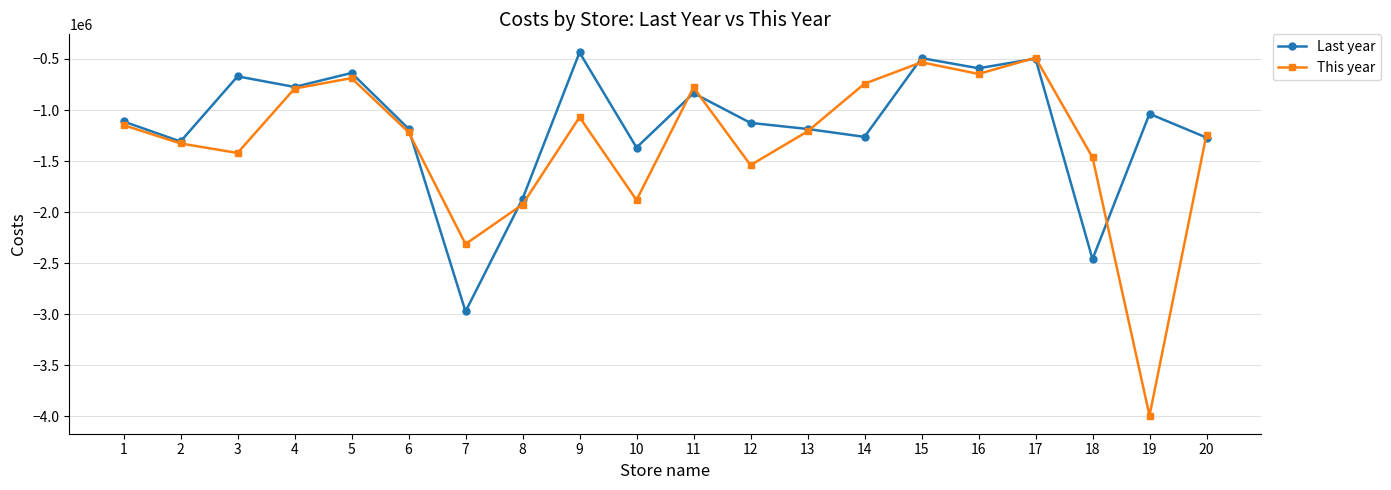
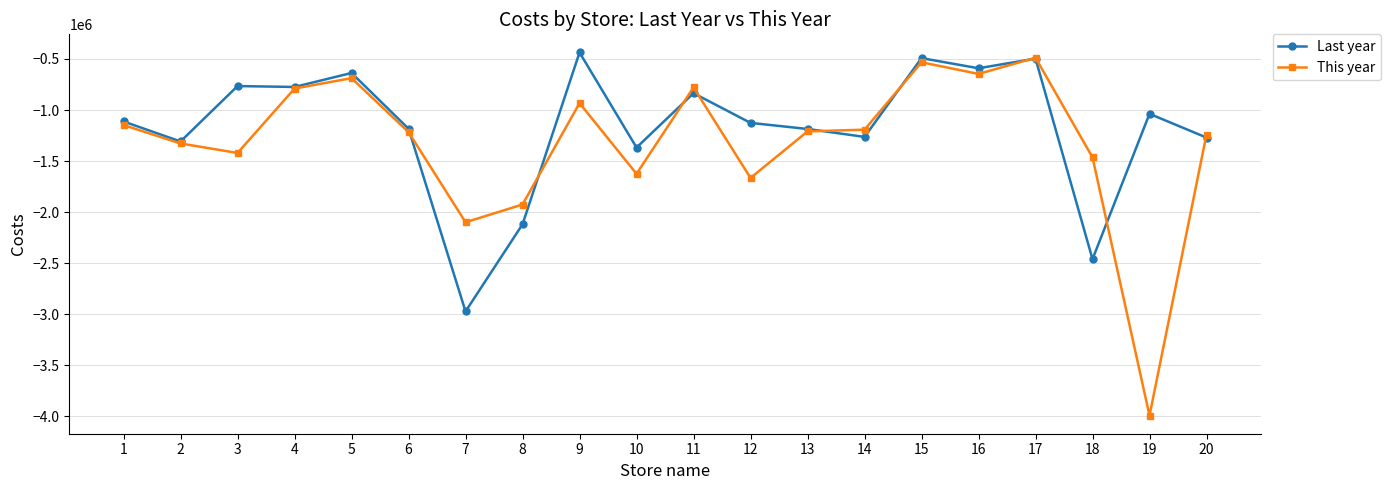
Last year, 3: -670000 -> -770000
This year, 7: -2310000 -> -2100000
Last year, 8: -1870000 -> -2120000
This year, 9: -1070000 -> -930000
This year, 10: -1880000 -> -1620000
This year, 12: -1540000 -> -1660000
This year, 14: -740000 -> -1190000
